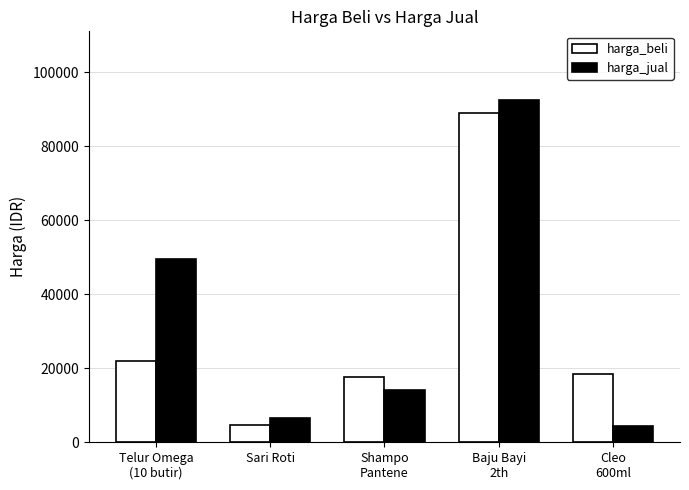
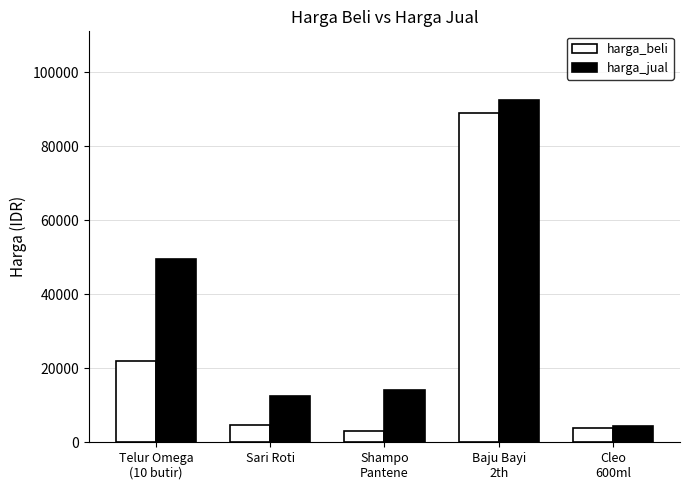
harga_jual, Sari Roti: 7000 -> 13000
harga_beli, Shampo Pantene: 18000 -> 3000
harga_beli, Cleo 600ml: 18000 -> 4000
